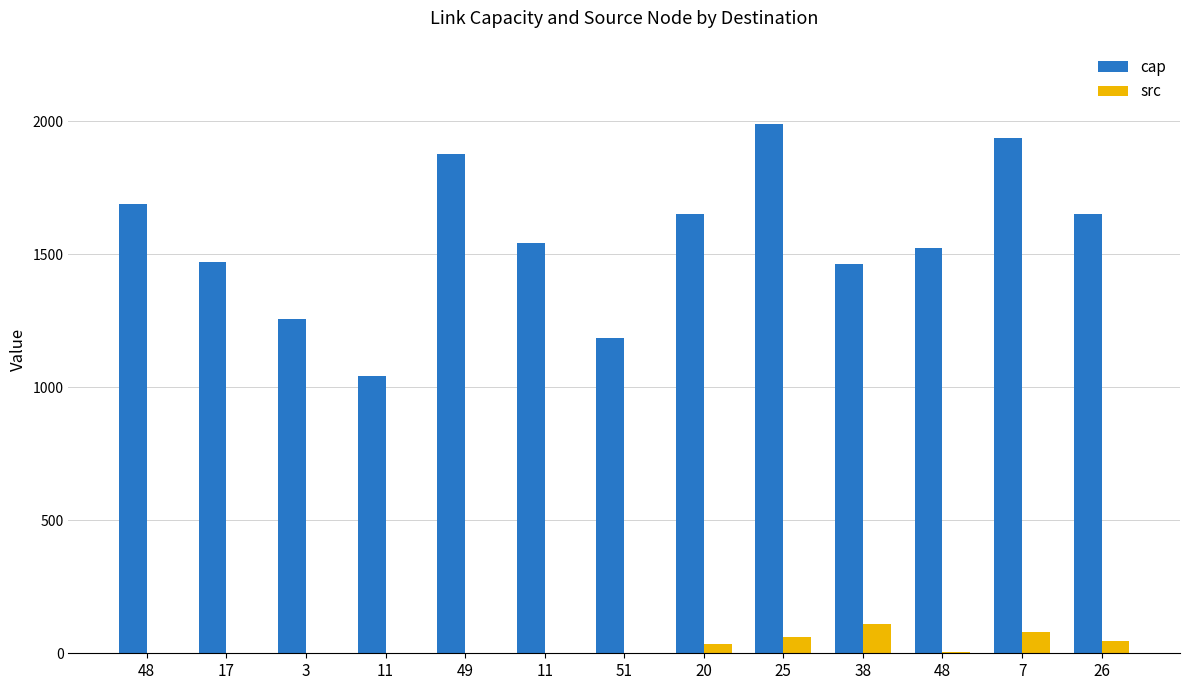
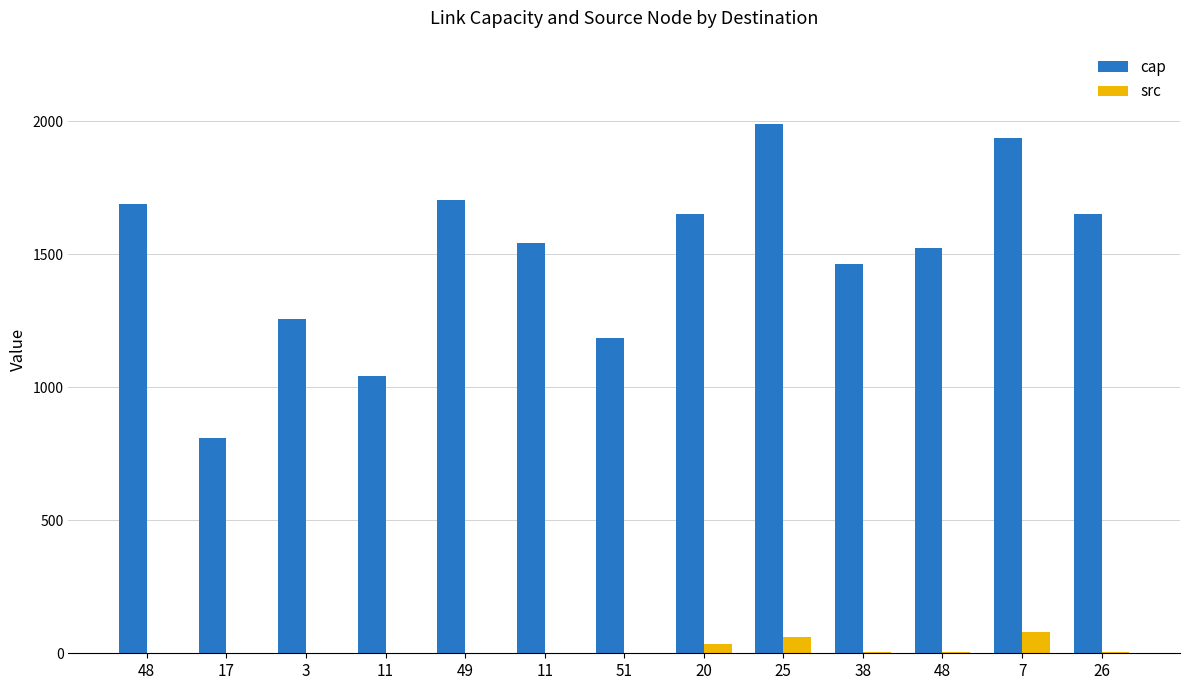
cap, 17: 1470 -> 810
cap, 49: 1880 -> 1710
src, 38: 110 -> 0
src, 26: 50 -> 10
